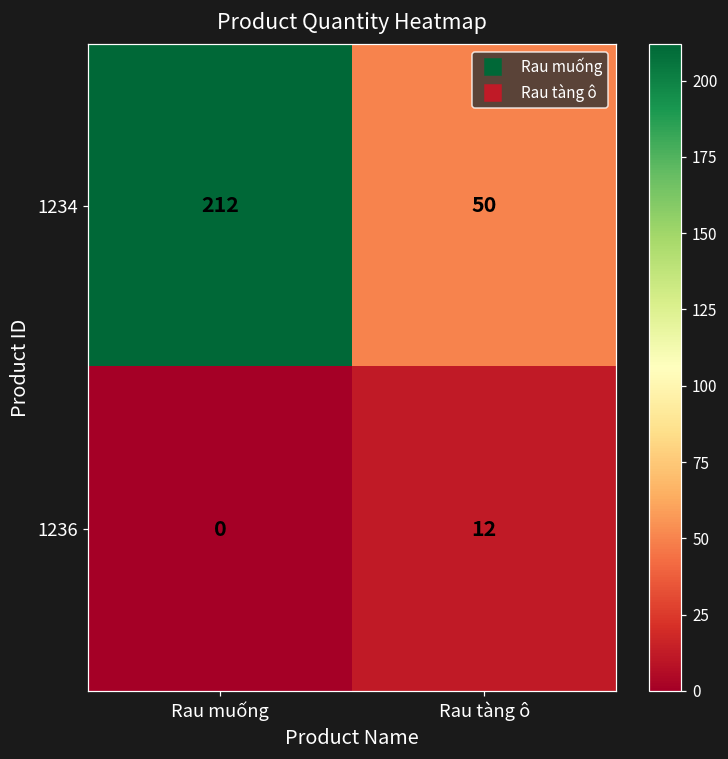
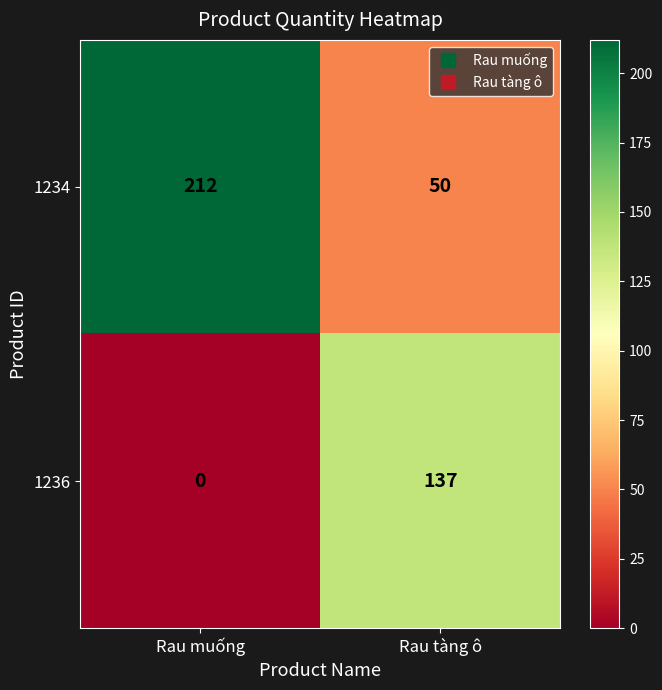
1236, Rau tàng ô: 12 -> 137
